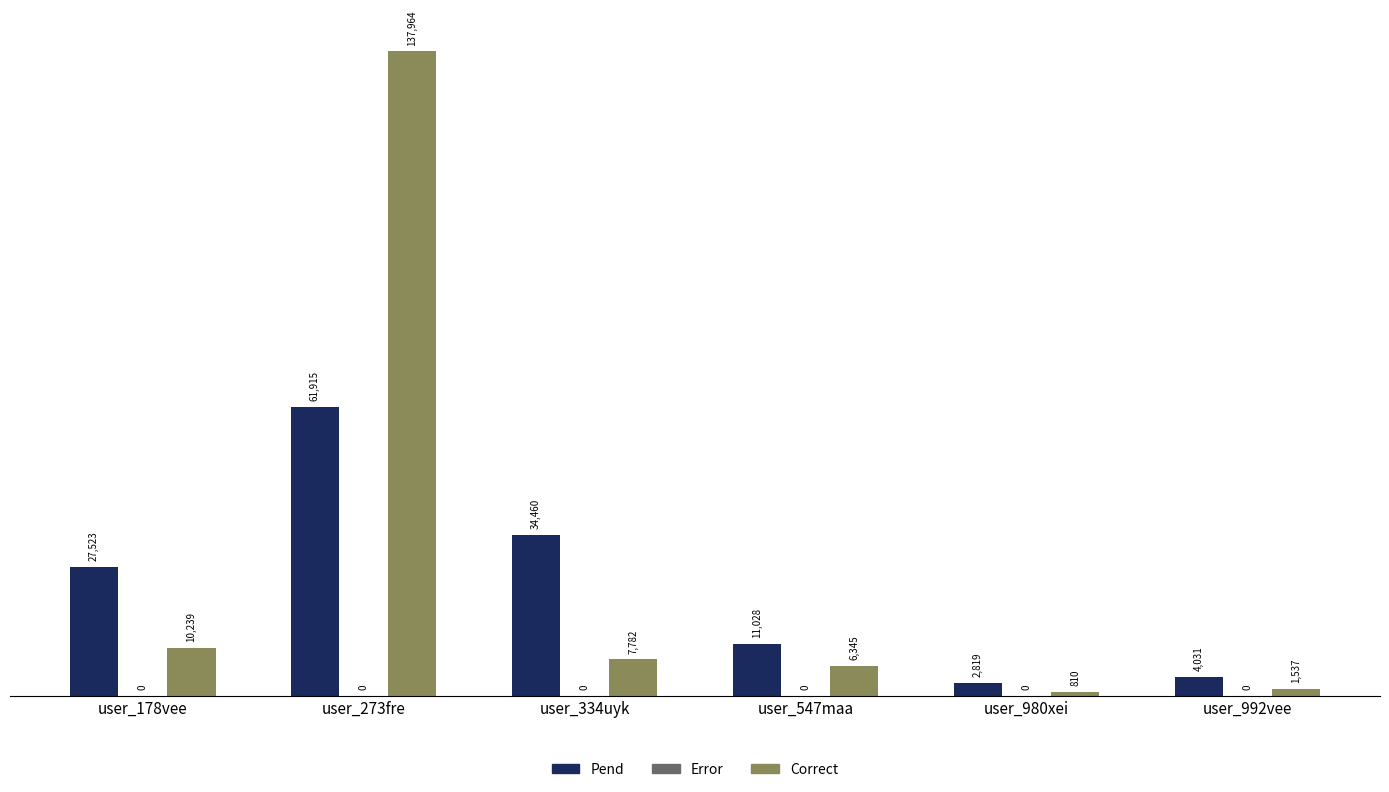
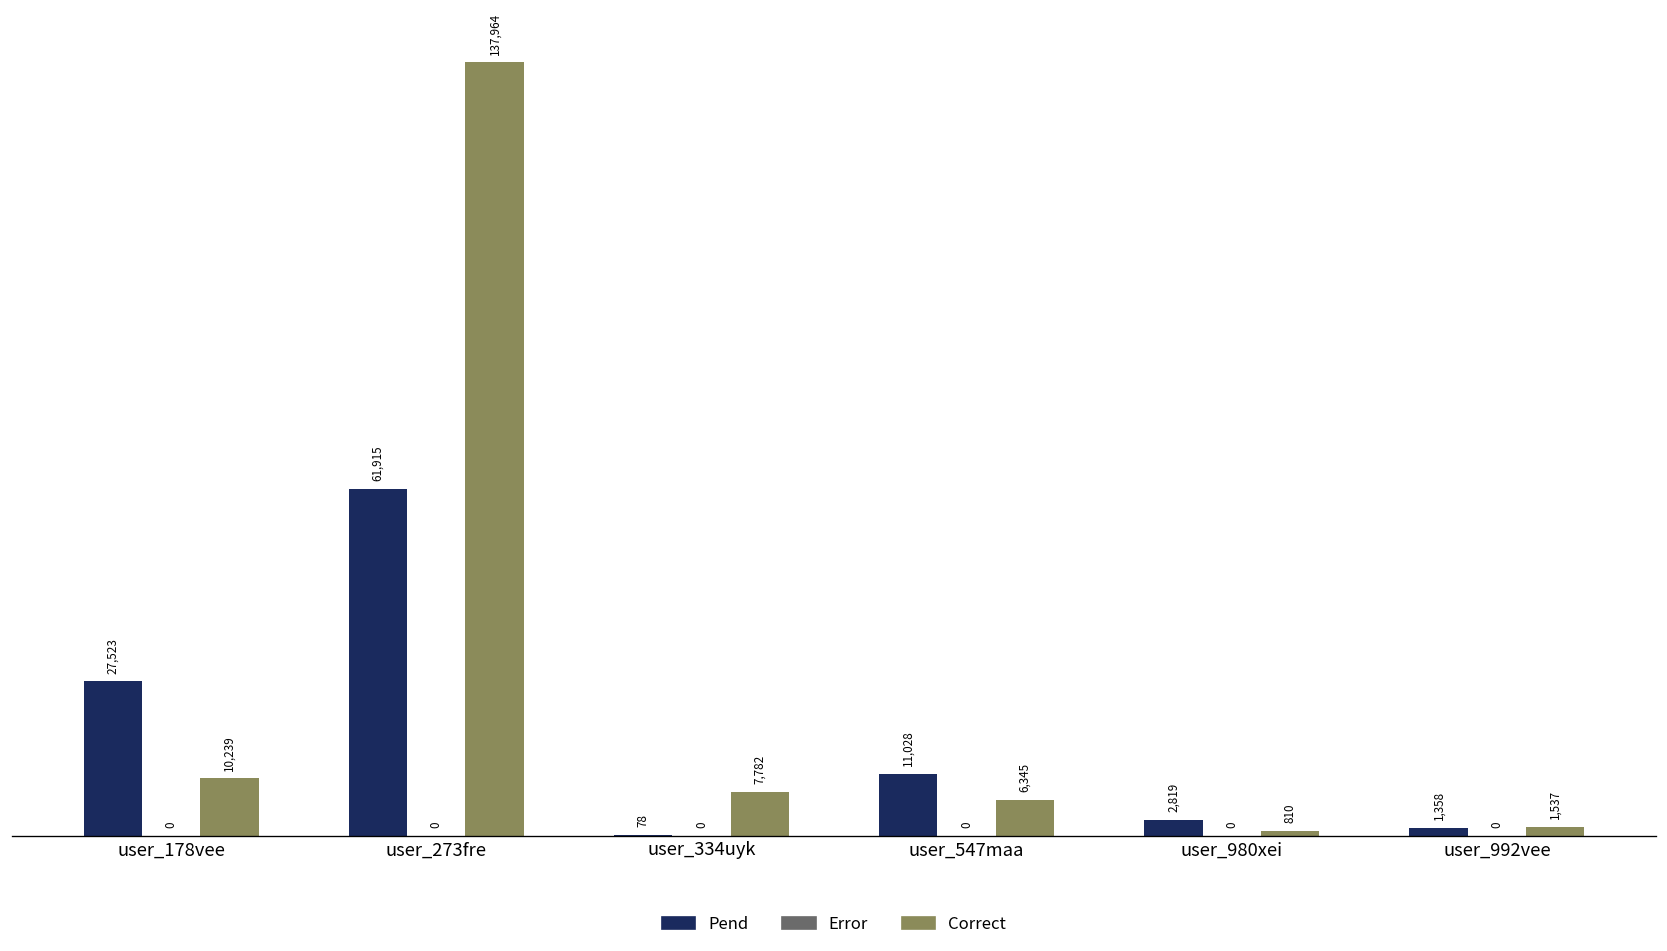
Pend, user_334uyk: 34,460 -> 78
Pend, user_992vee: 4,031 -> 1,358
